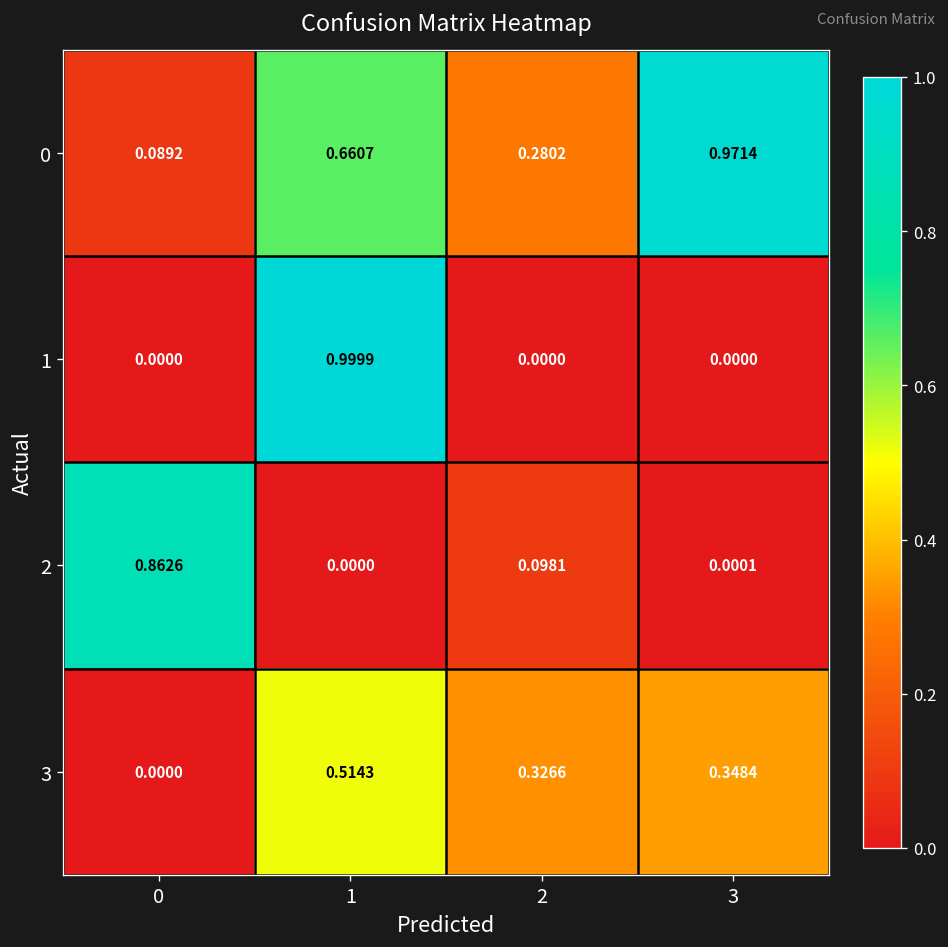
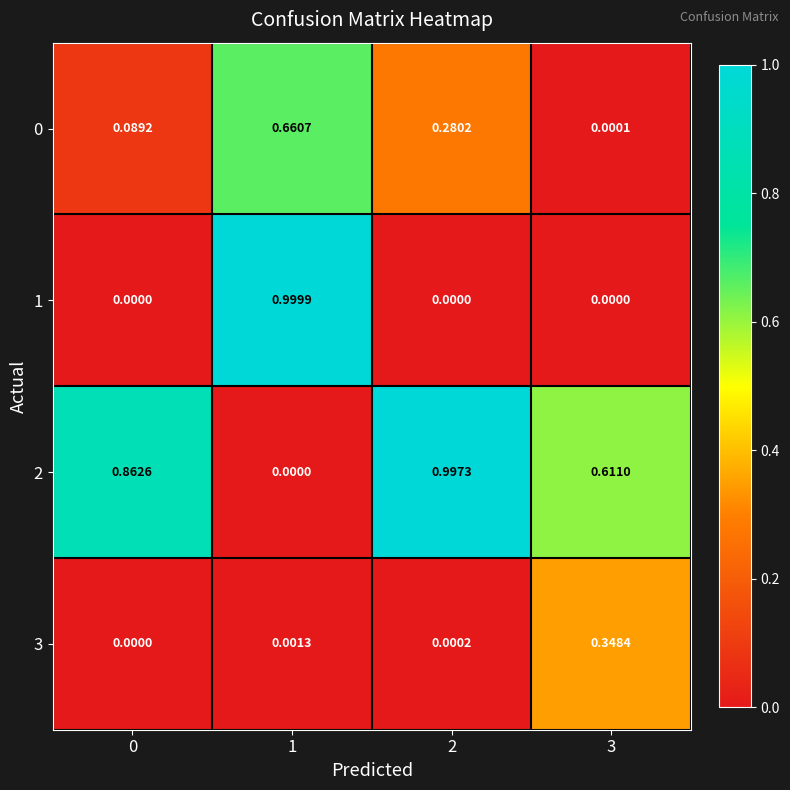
0, 3: 0.9714 -> 0.0001
2, 2: 0.0981 -> 0.9973
2, 3: 0.0001 -> 0.6110
3, 1: 0.5143 -> 0.0013
3, 2: 0.3266 -> 0.0002
